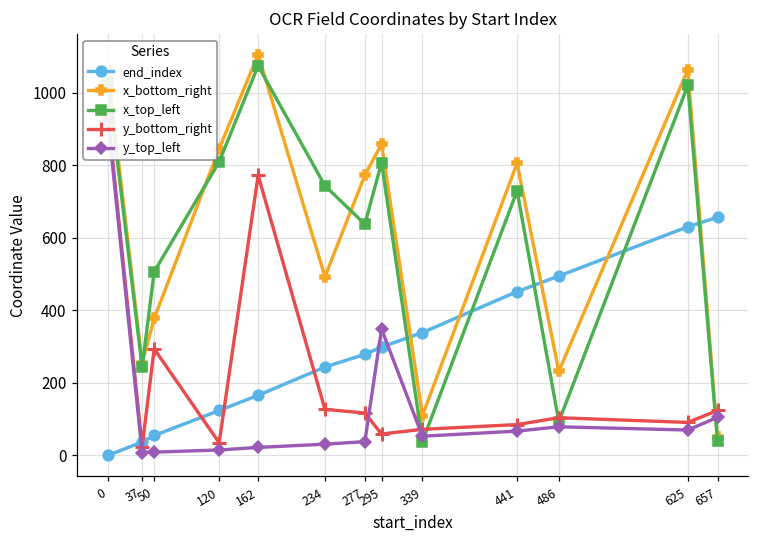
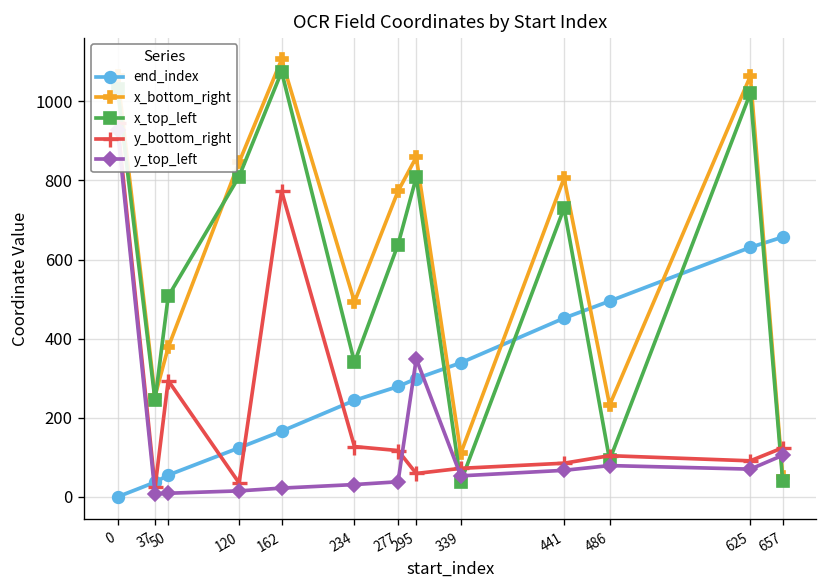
x_top_left, 234: 740 -> 340
